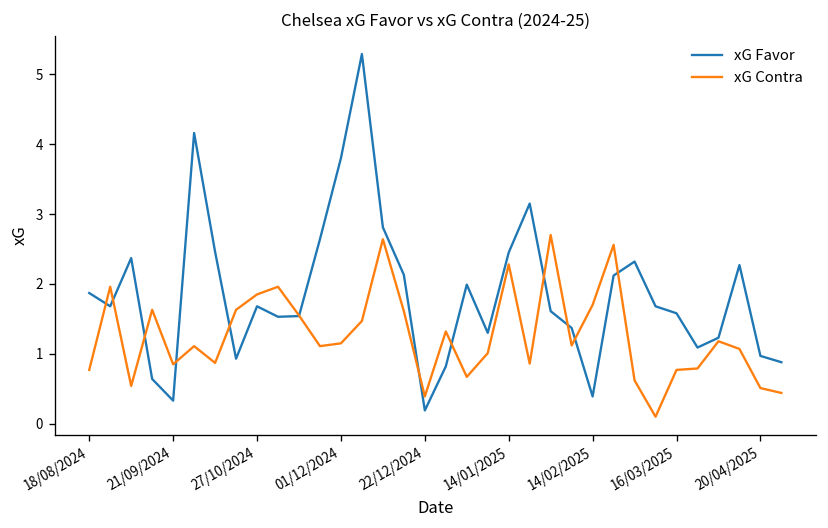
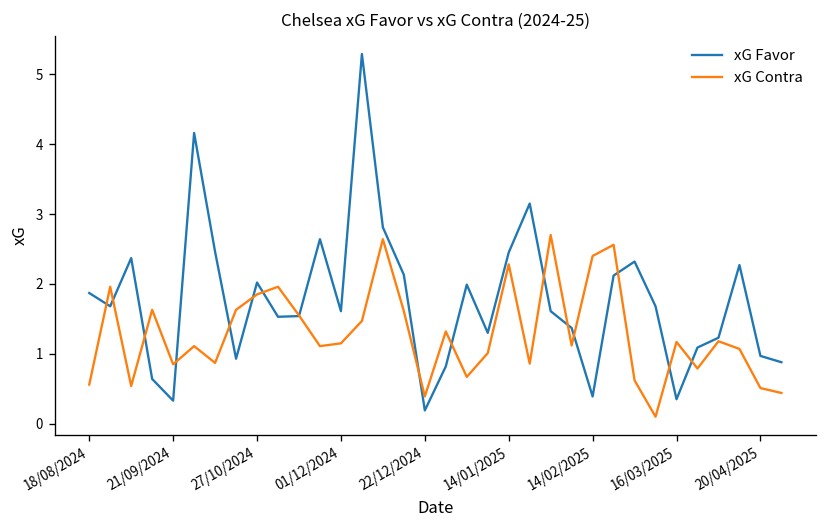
xG Contra, 18/08/2024: 0.8 -> 0.6
xG Favor, 27/10/2024: 1.7 -> 2.0
xG Favor, 01/12/2024: 3.8 -> 1.6
xG Contra, 14/02/2025: 1.7 -> 2.4
xG Favor, 16/03/2025: 1.6 -> 0.4
xG Contra, 16/03/2025: 0.8 -> 1.2
